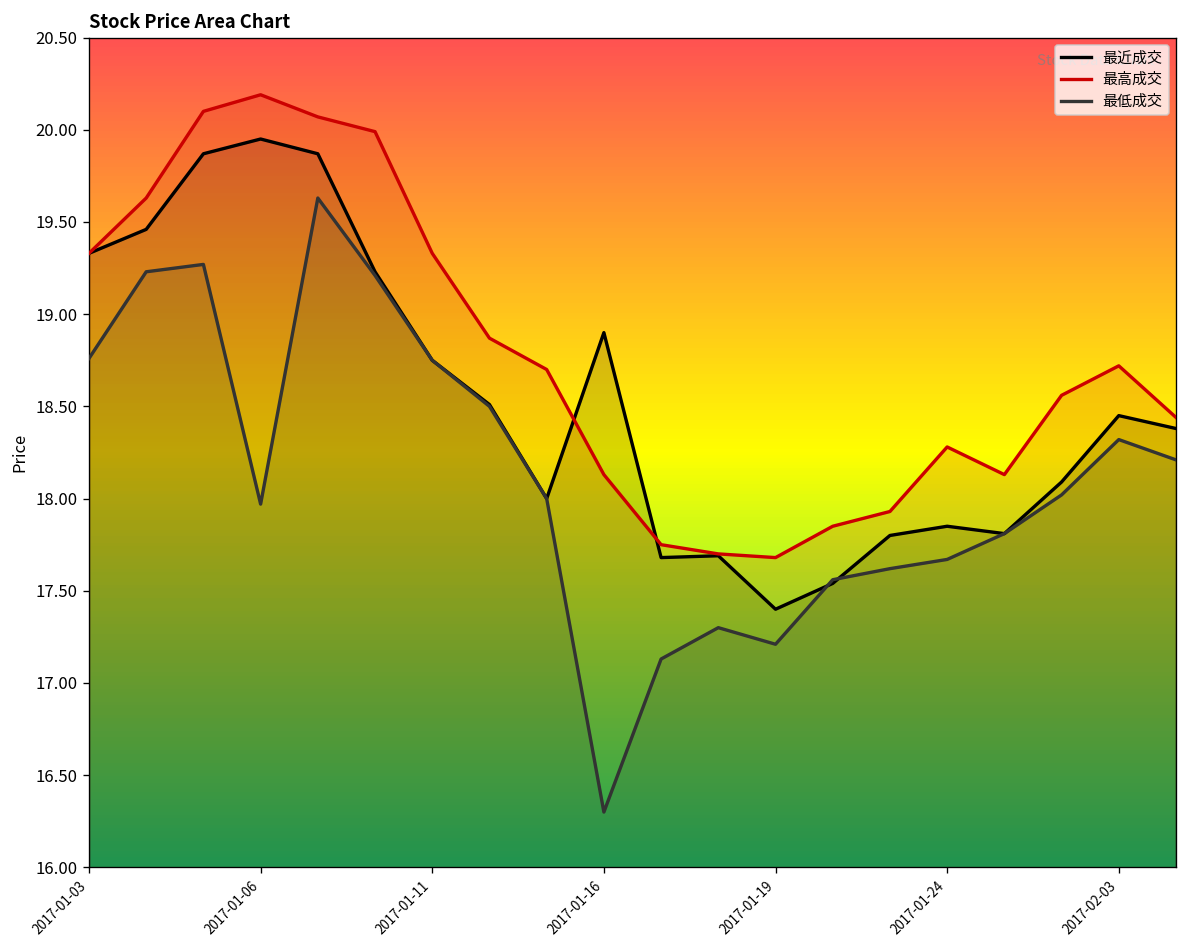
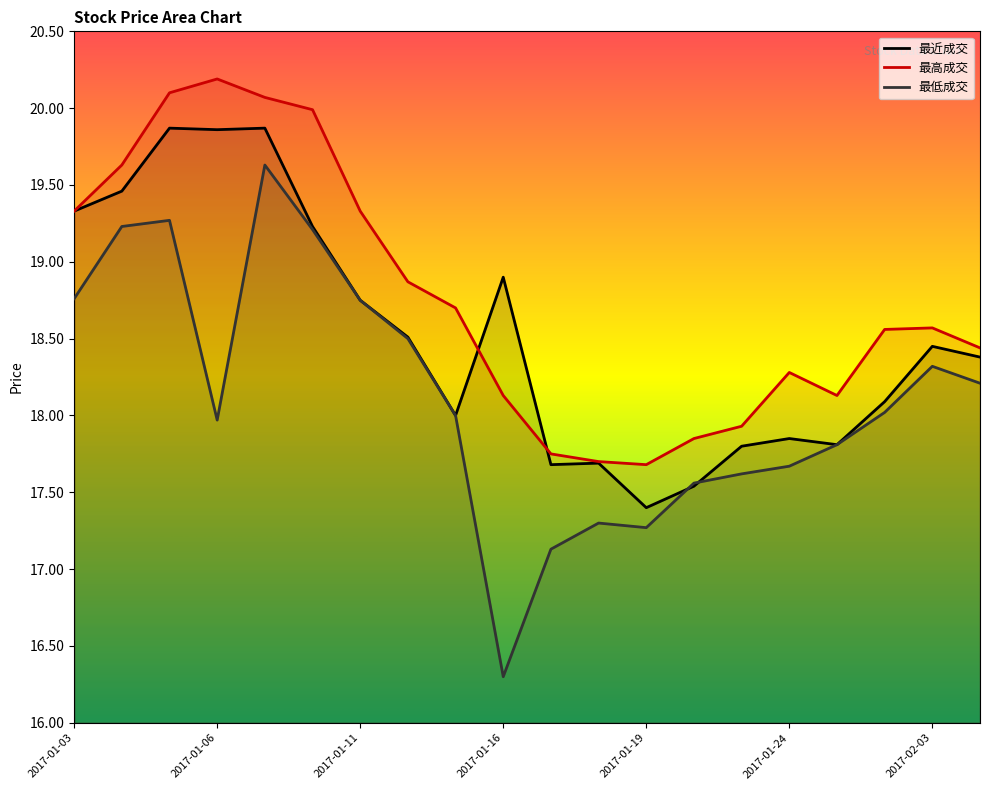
最近成交, 2017-01-06: 19.95 -> 19.86
最低成交, 2017-01-19: 17.21 -> 17.27
最高成交, 2017-02-03: 18.72 -> 18.57
